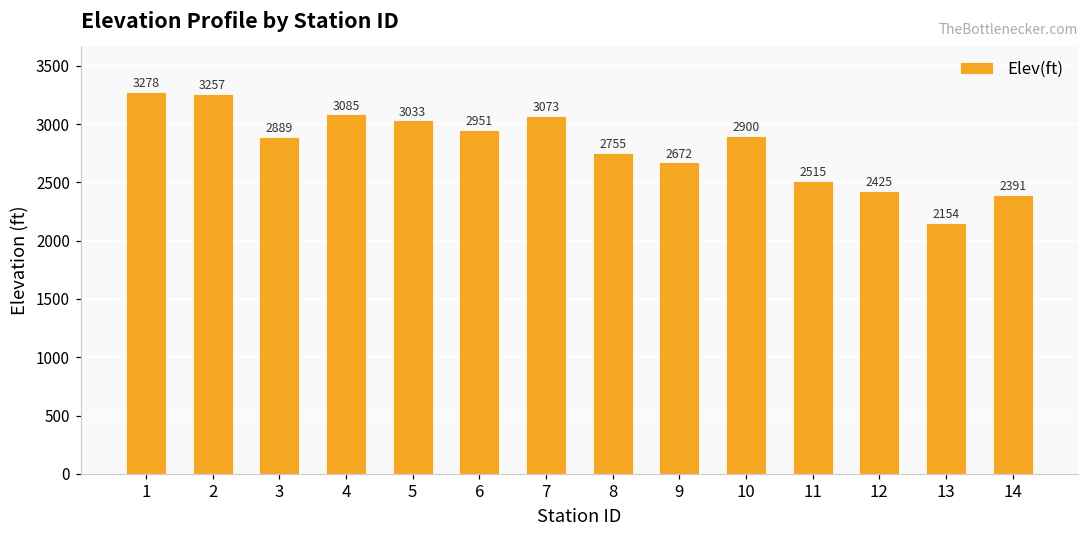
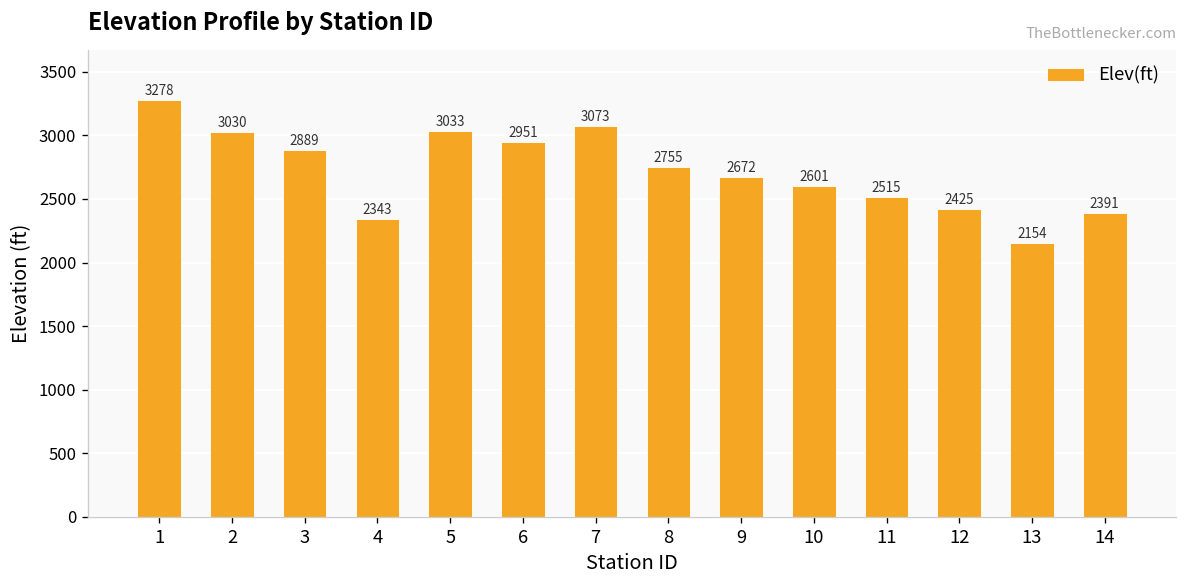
2: 3257 -> 3030
4: 3085 -> 2343
10: 2900 -> 2601
